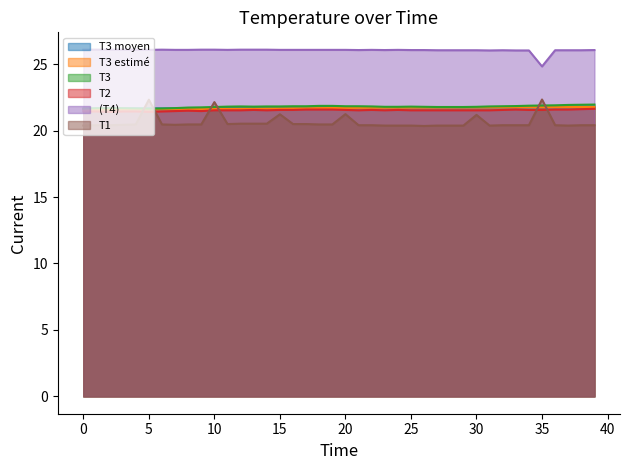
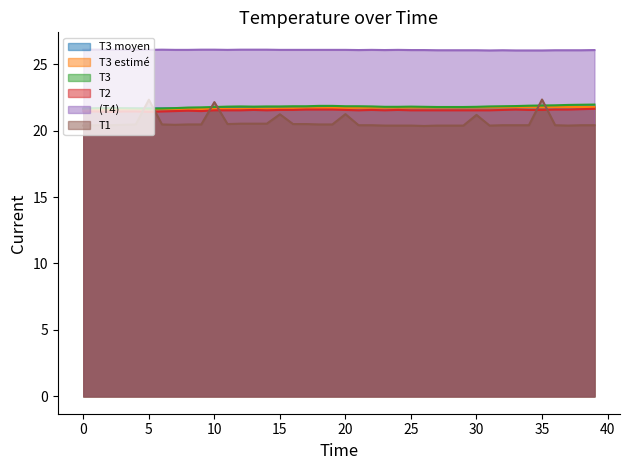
(T4), 35: 24.8 -> 26.0
